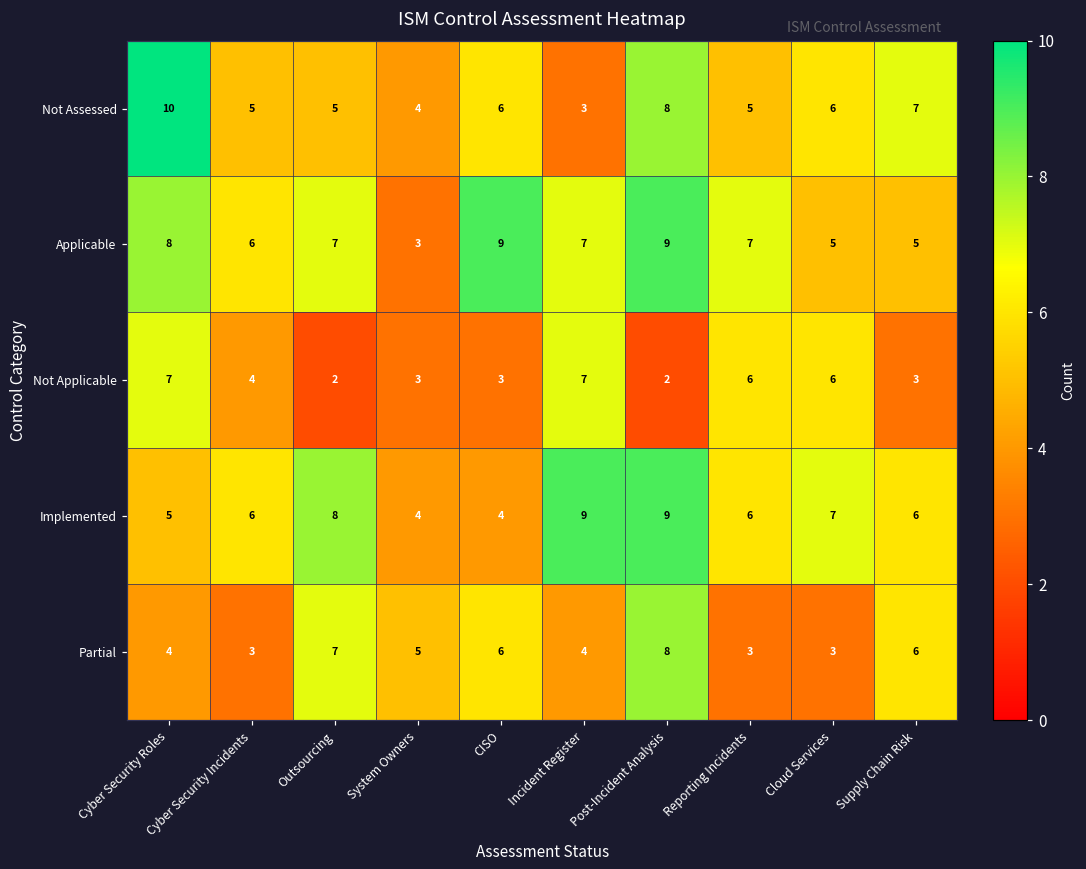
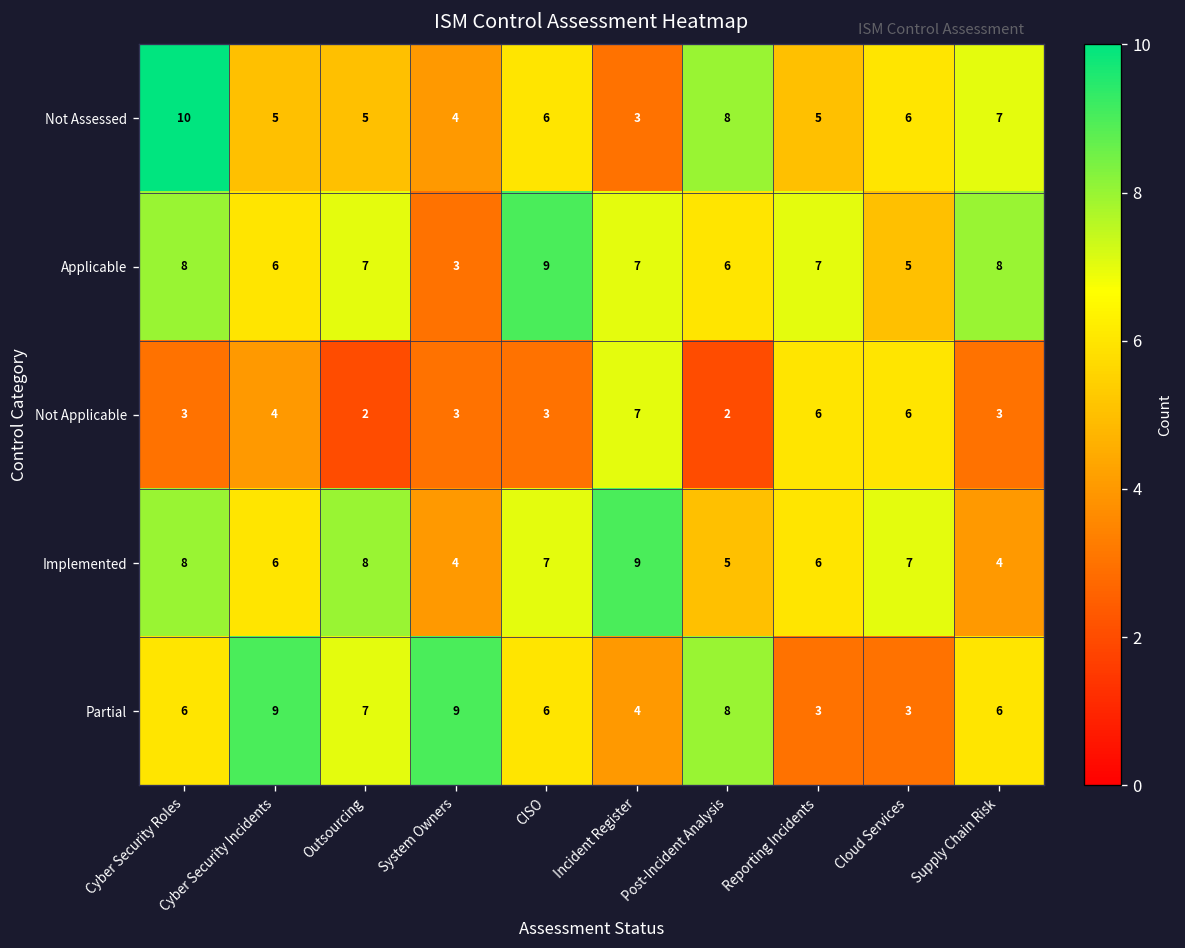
Applicable, Post-Incident Analysis: 9 -> 6
Applicable, Supply Chain Risk: 5 -> 8
Not Applicable, Cyber Security Roles: 7 -> 3
Implemented, Cyber Security Roles: 5 -> 8
Implemented, CISO: 4 -> 7
Implemented, Post-Incident Analysis: 9 -> 5
Implemented, Supply Chain Risk: 6 -> 4
Partial, Cyber Security Roles: 4 -> 6
Partial, Cyber Security Incidents: 3 -> 9
Partial, System Owners: 5 -> 9
